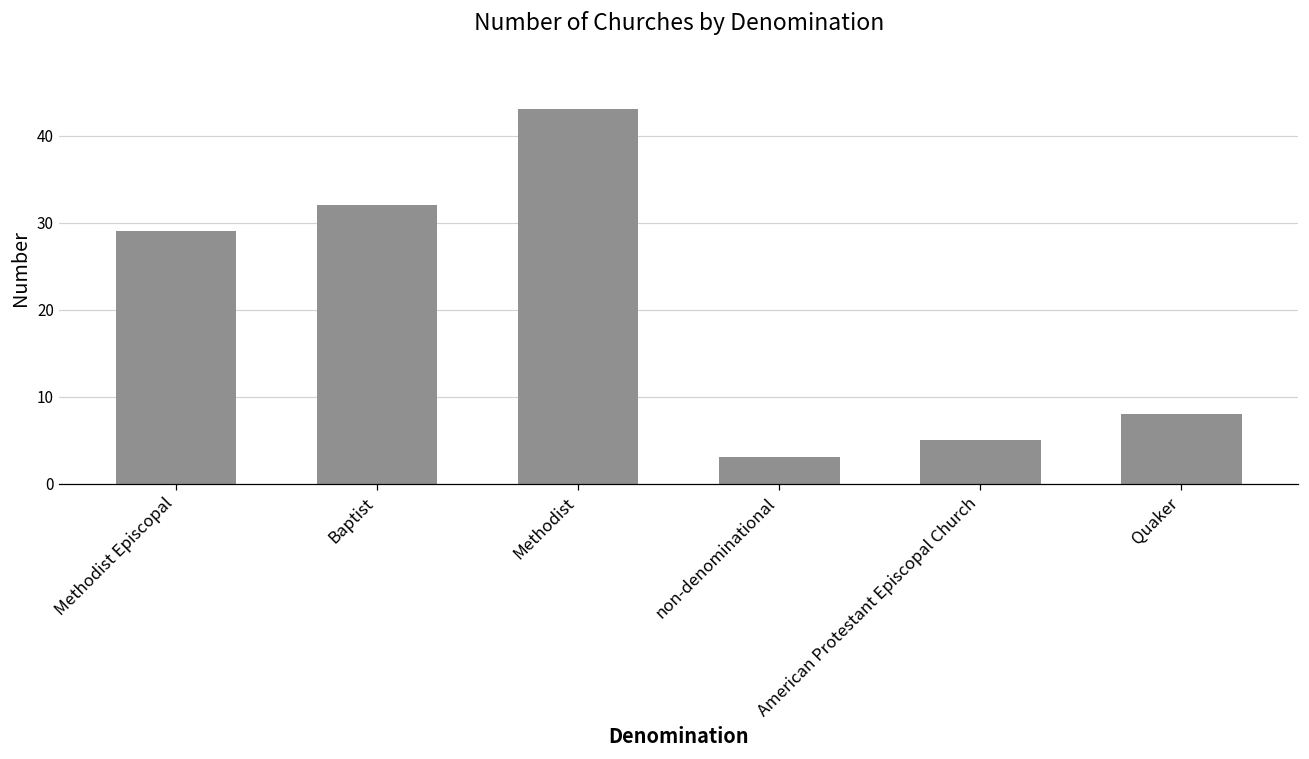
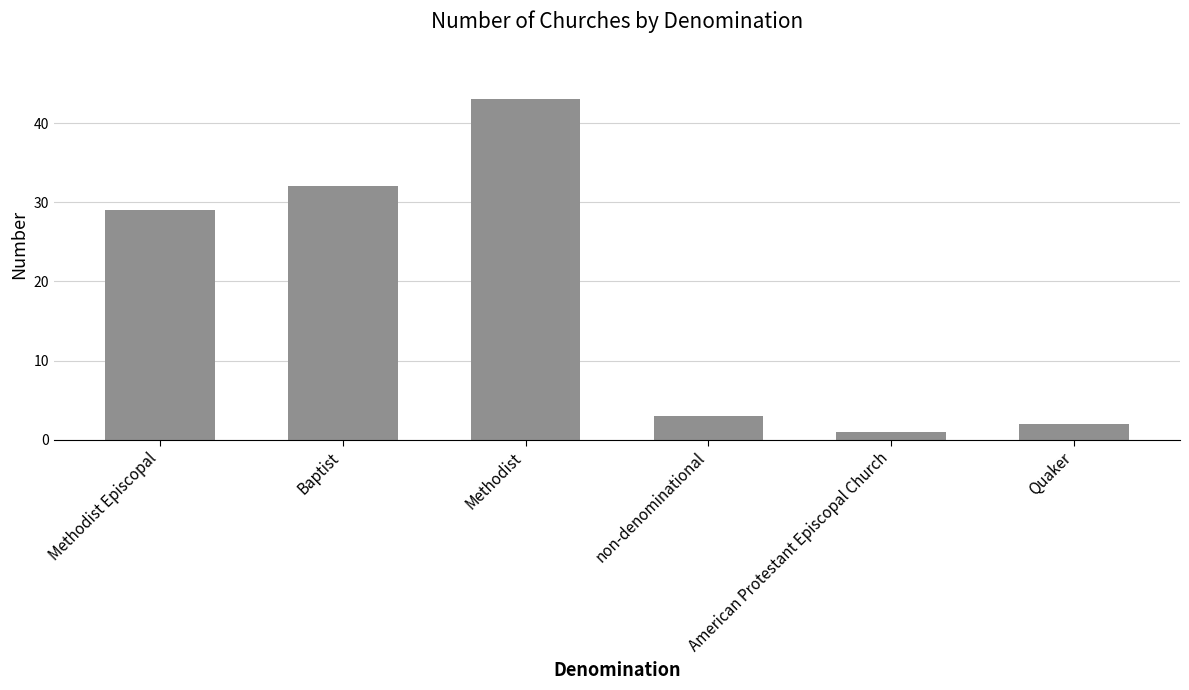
American Protestant Episcopal Church: 5 -> 1
Quaker: 8 -> 2
